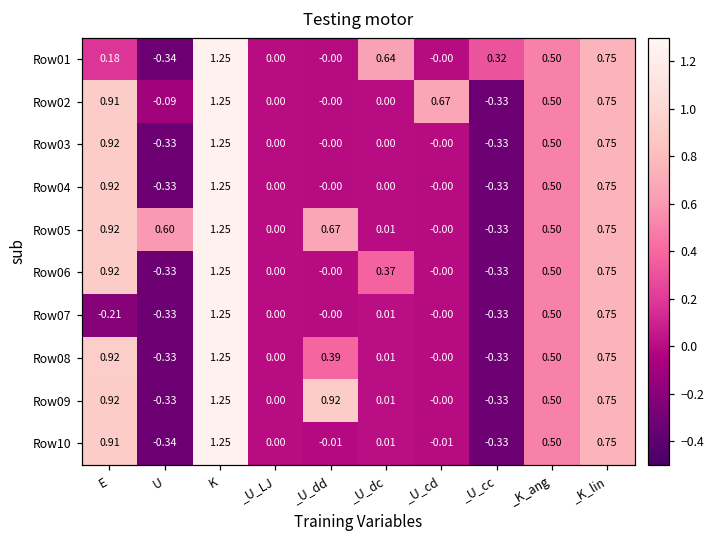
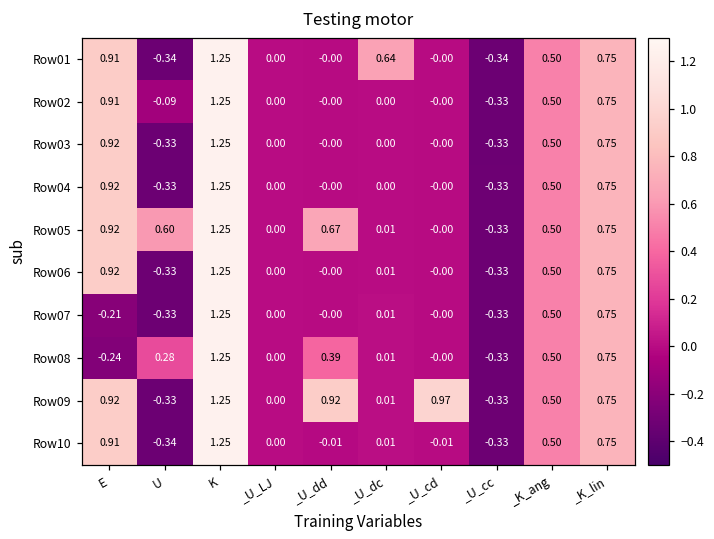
Row01, E: 0.18 -> 0.91
Row01, _U_cc: 0.32 -> -0.34
Row02, _U_cd: 0.67 -> -0.00
Row06, _U_dc: 0.37 -> 0.01
Row08, E: 0.92 -> -0.24
Row08, U: -0.33 -> 0.28
Row09, _U_cd: -0.00 -> 0.97
